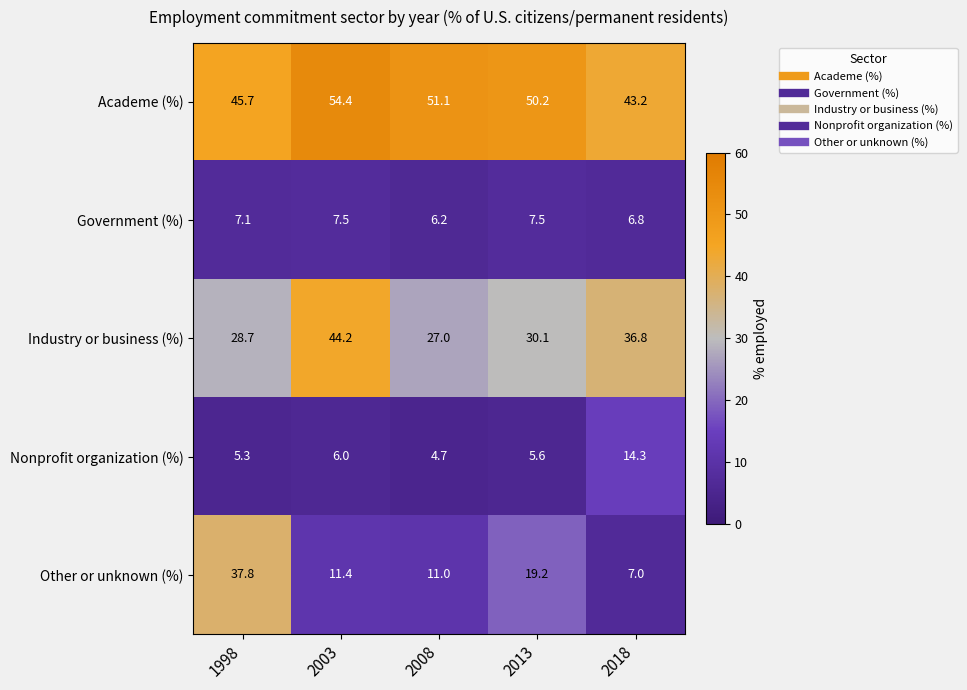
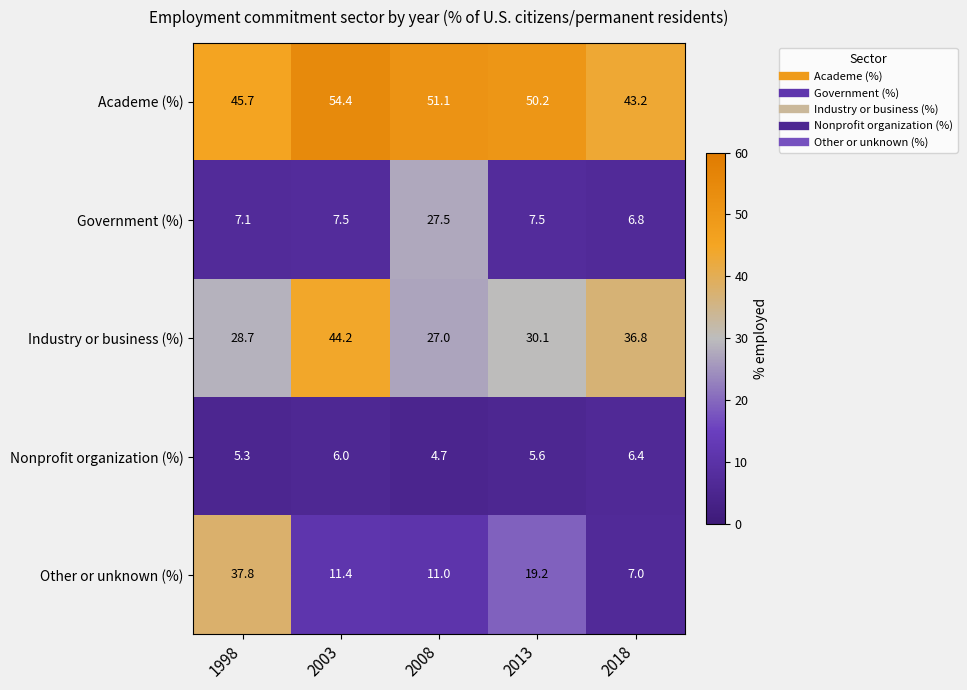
Government (%), 2008: 6.2 -> 27.5
Nonprofit organization (%), 2018: 14.3 -> 6.4
